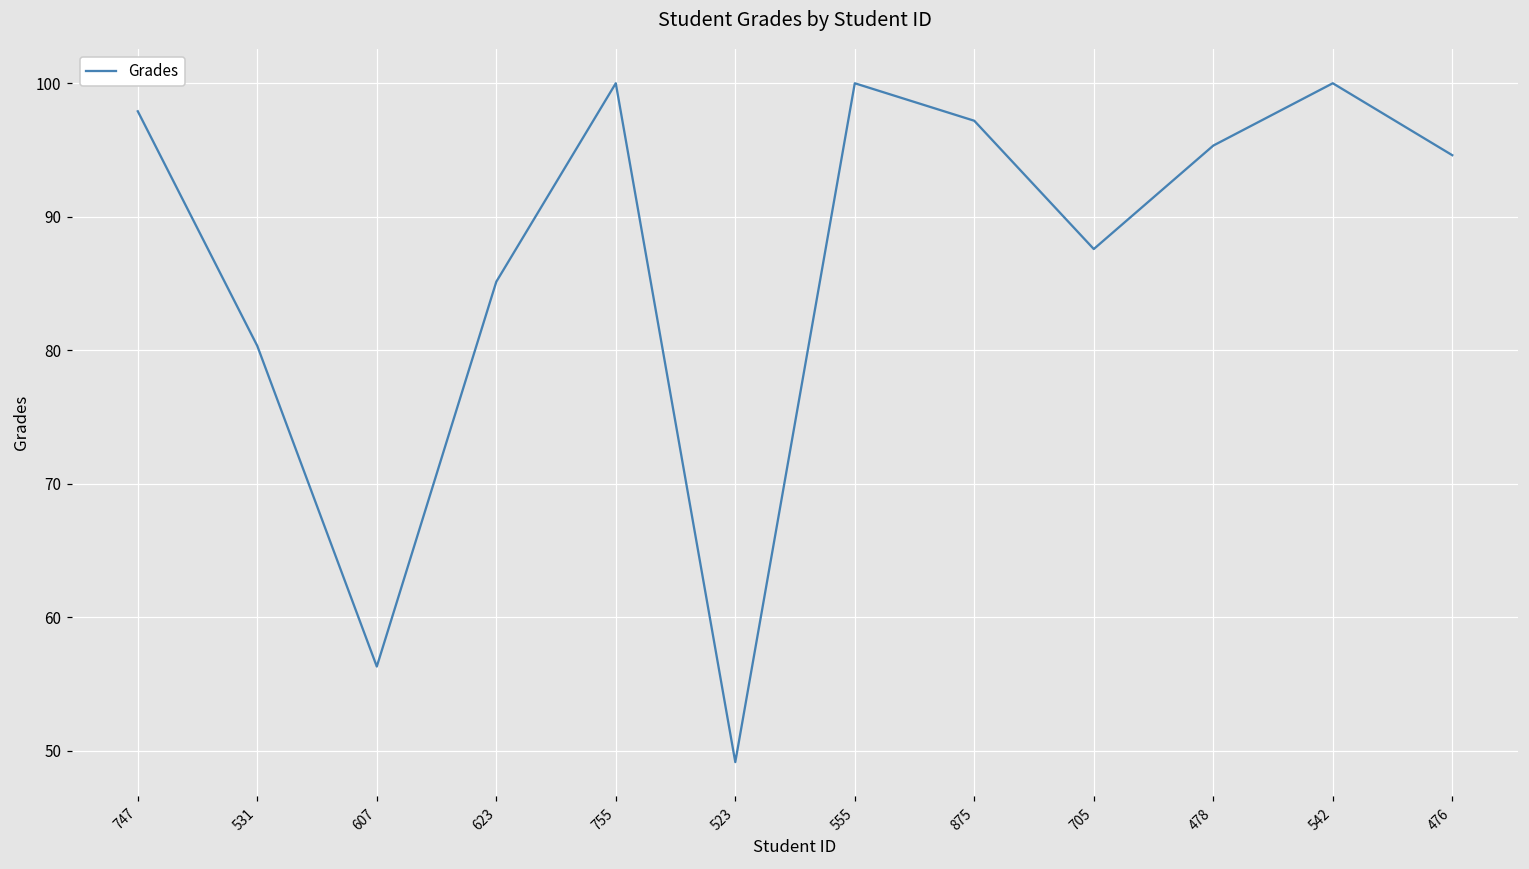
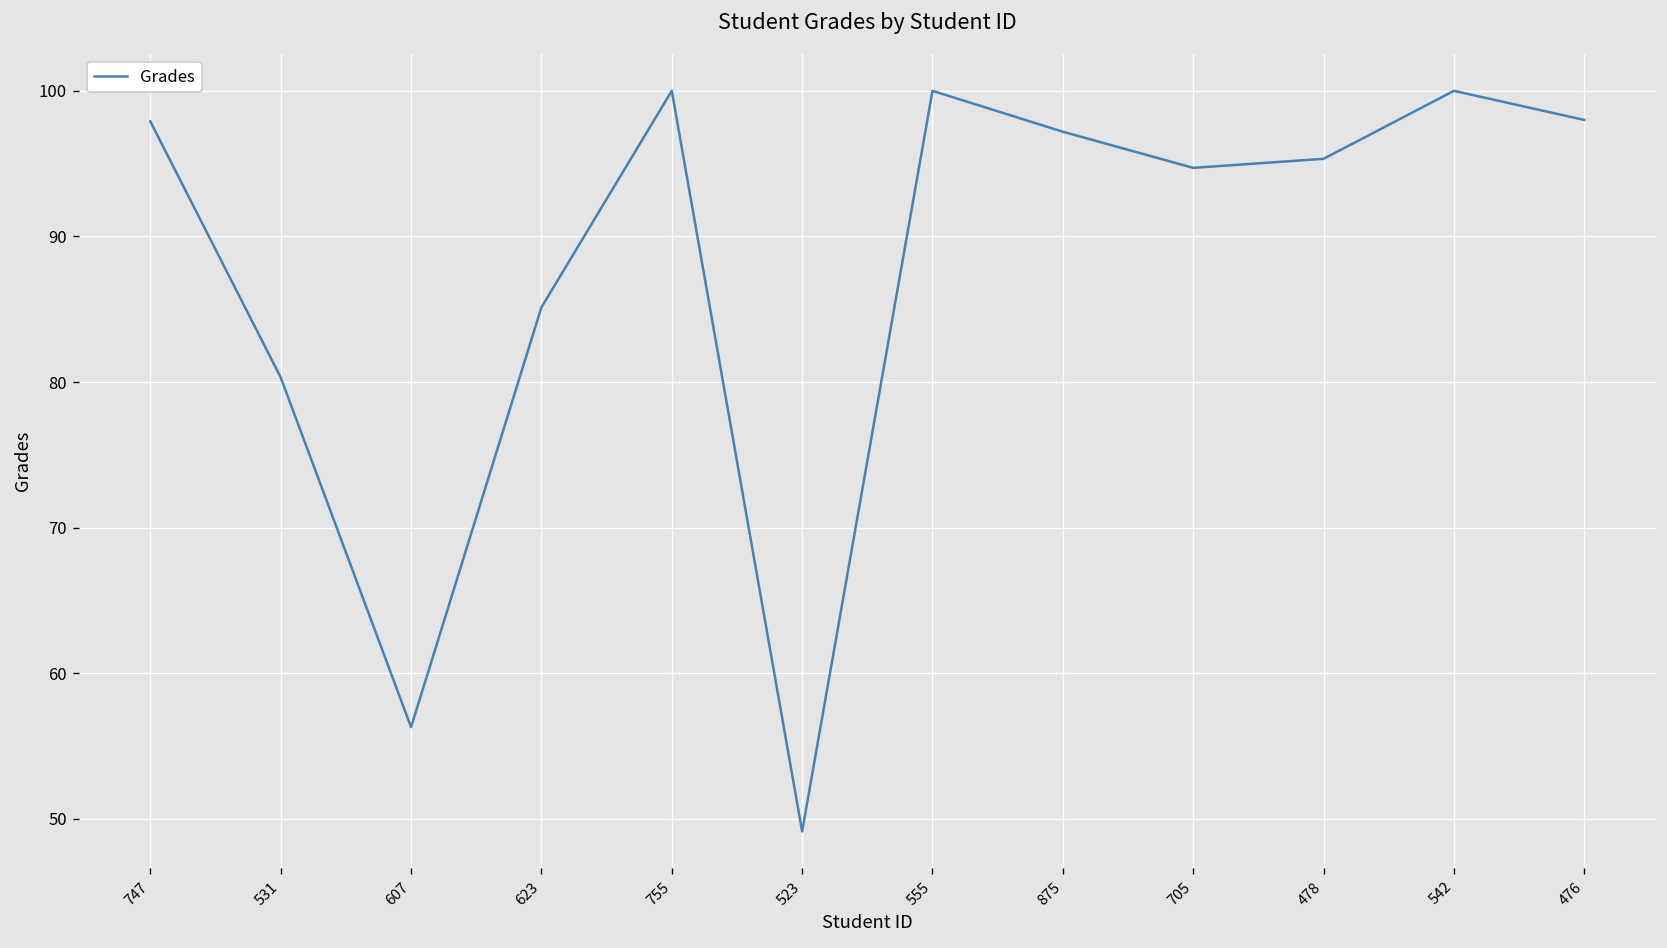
705: 87.6 -> 94.7
476: 94.6 -> 98.0
